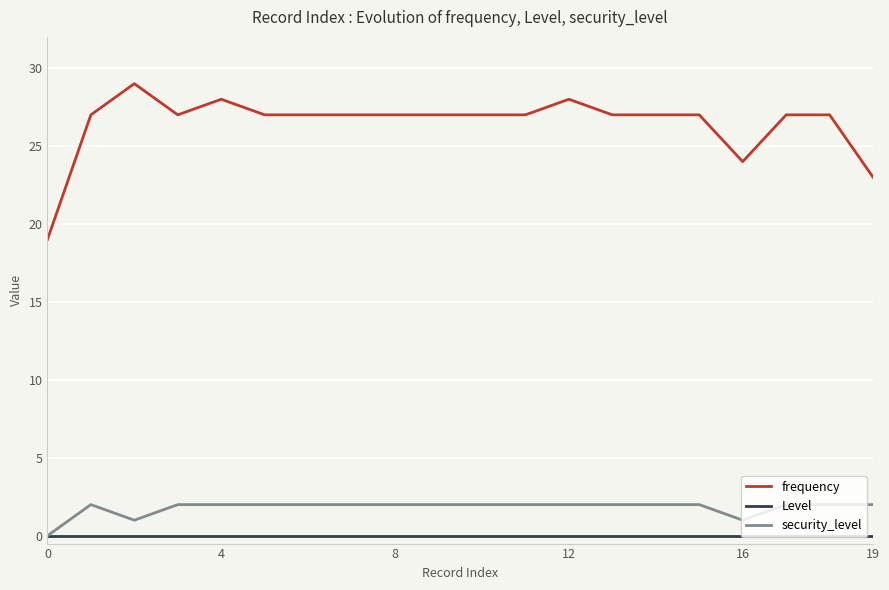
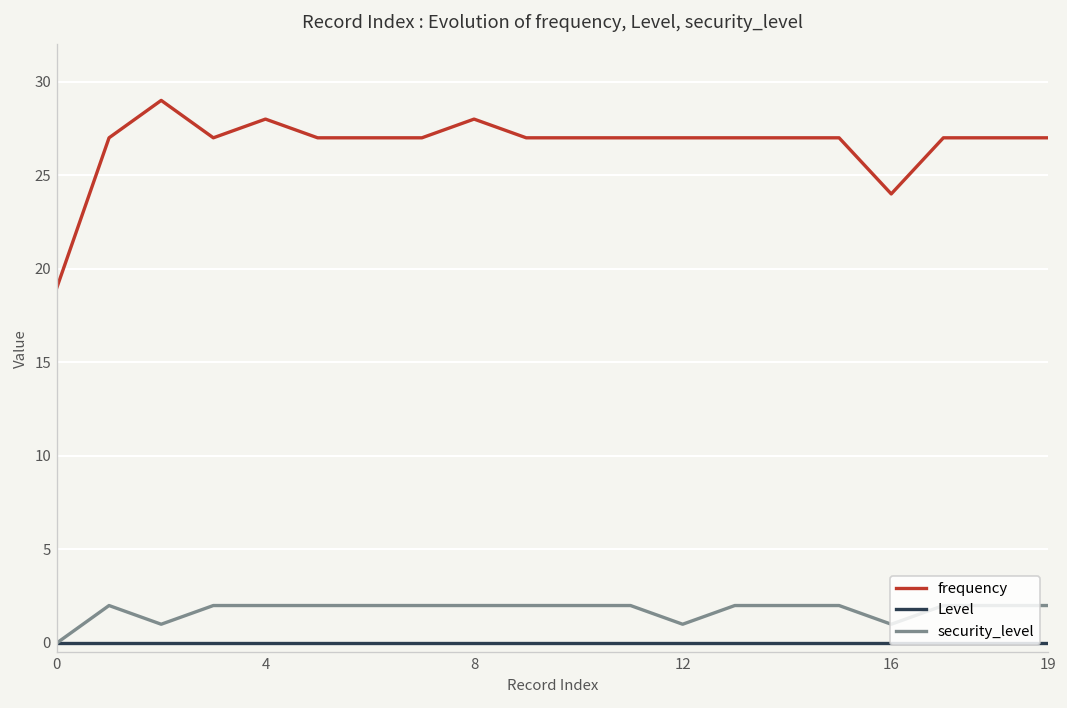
frequency, 8: 27 -> 28
frequency, 12: 28 -> 27
security_level, 12: 2 -> 1
frequency, 19: 23 -> 27
